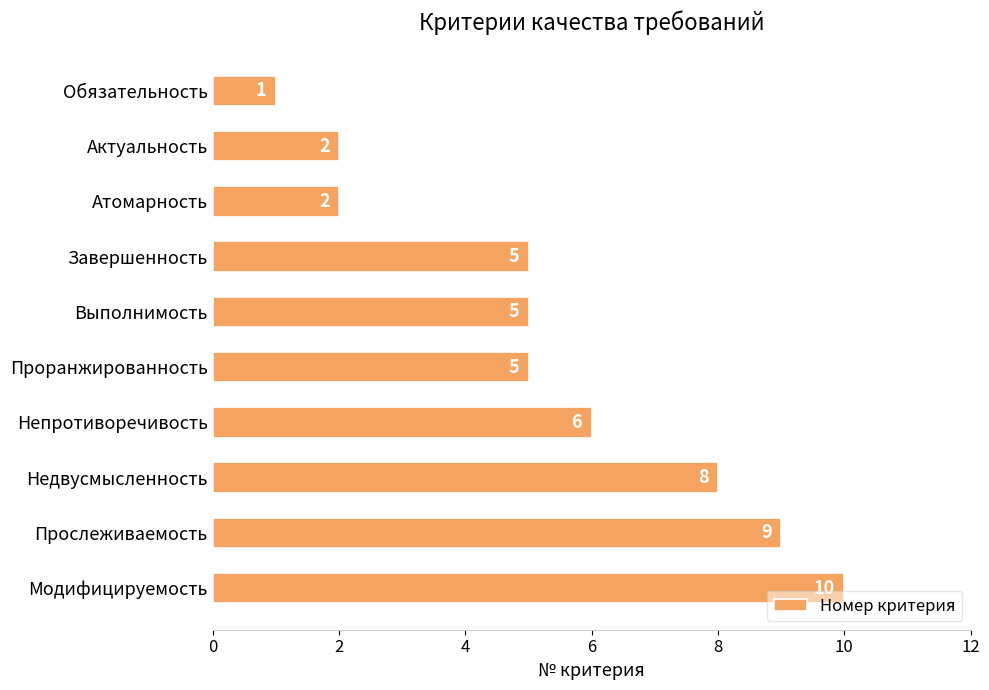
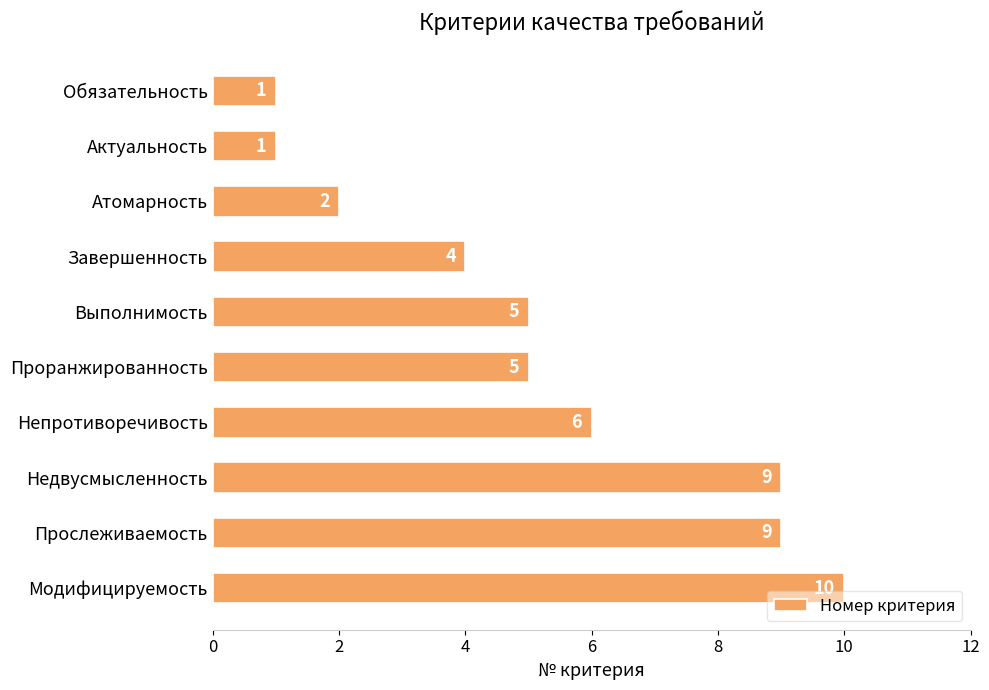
Актуальность: 2 -> 1
Завершенность: 5 -> 4
Недвусмысленность: 8 -> 9
